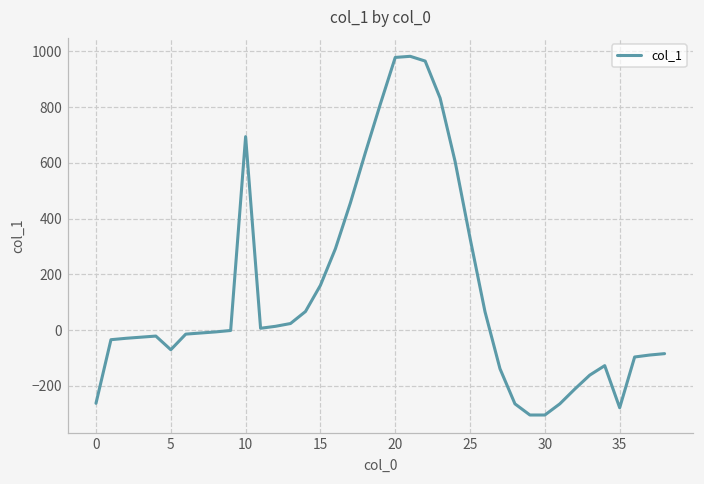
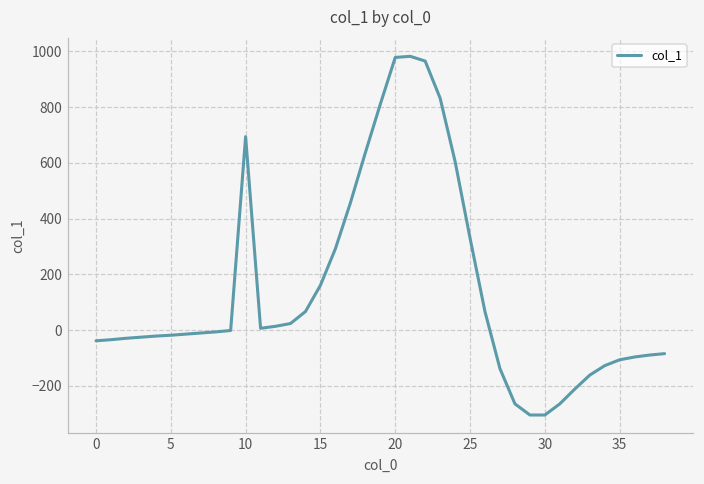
0: -260 -> -40
5: -70 -> -20
35: -280 -> -110
